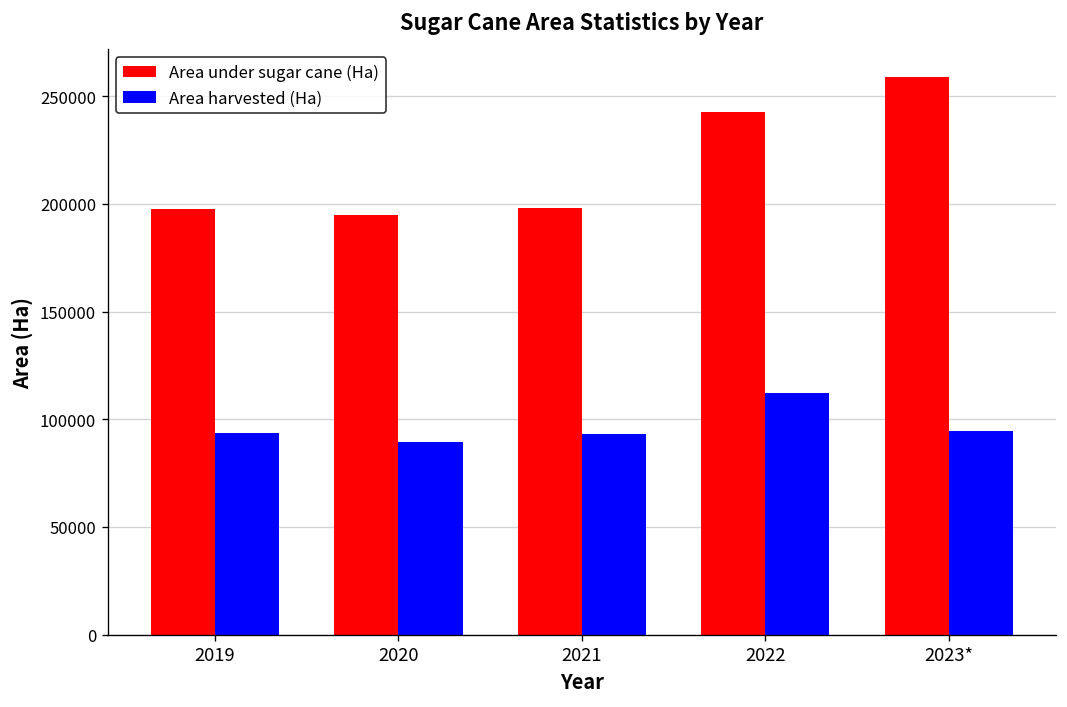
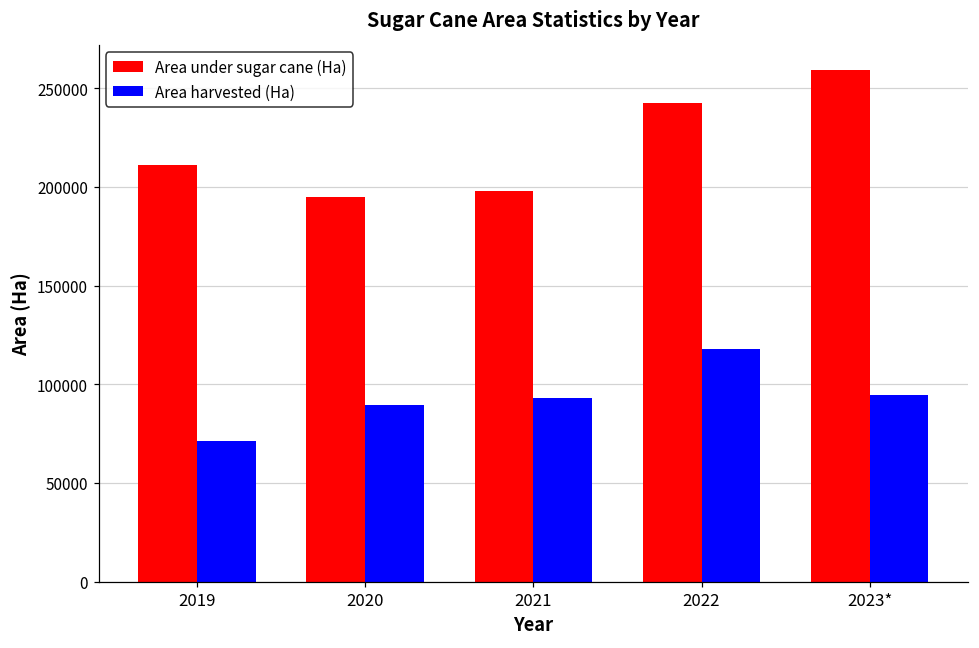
Area under sugar cane (Ha), 2019: 197000 -> 211000
Area harvested (Ha), 2019: 94000 -> 72000
Area harvested (Ha), 2022: 112000 -> 118000
